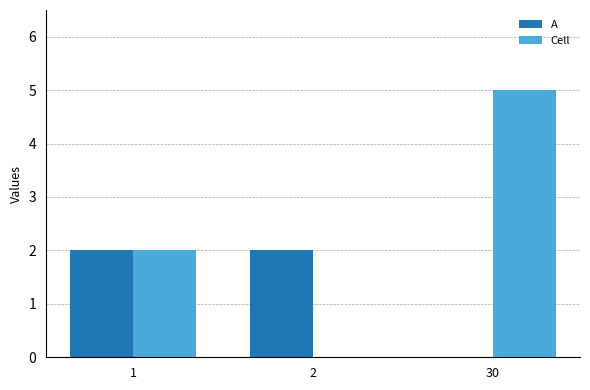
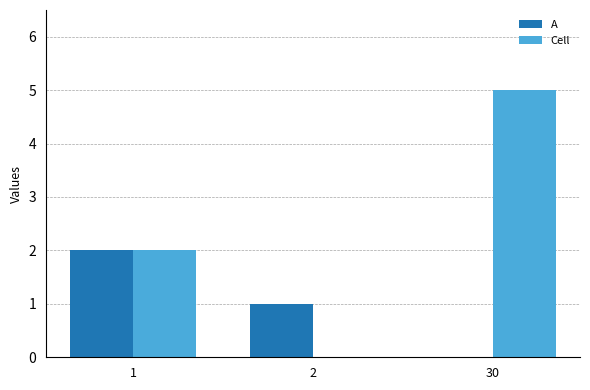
A, 2: 2 -> 1
